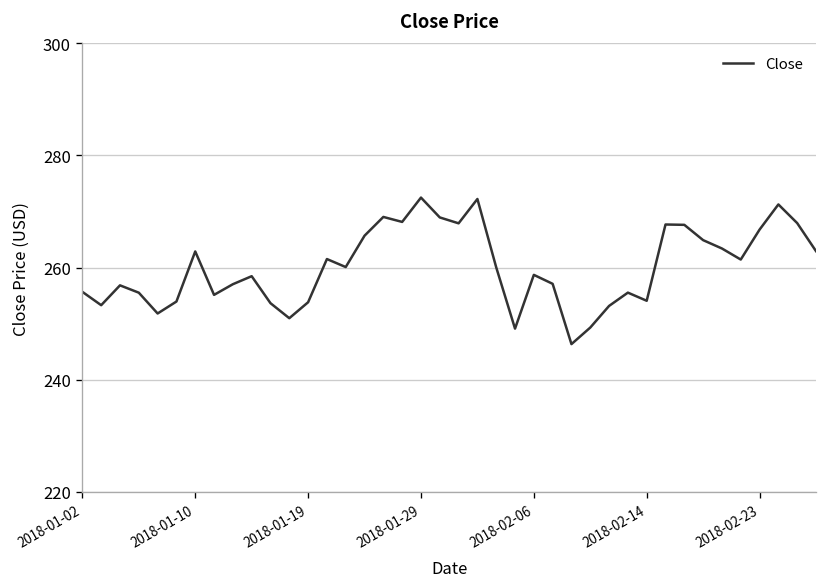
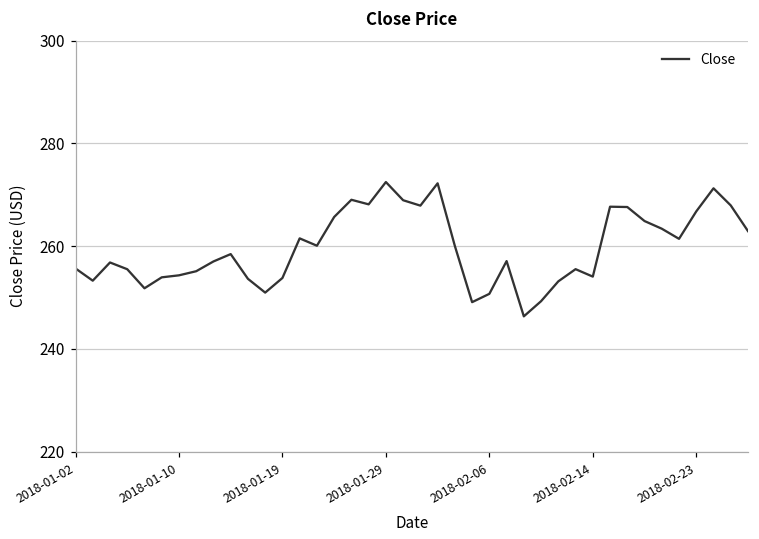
2018-01-10: 263 -> 254
2018-02-06: 259 -> 251
